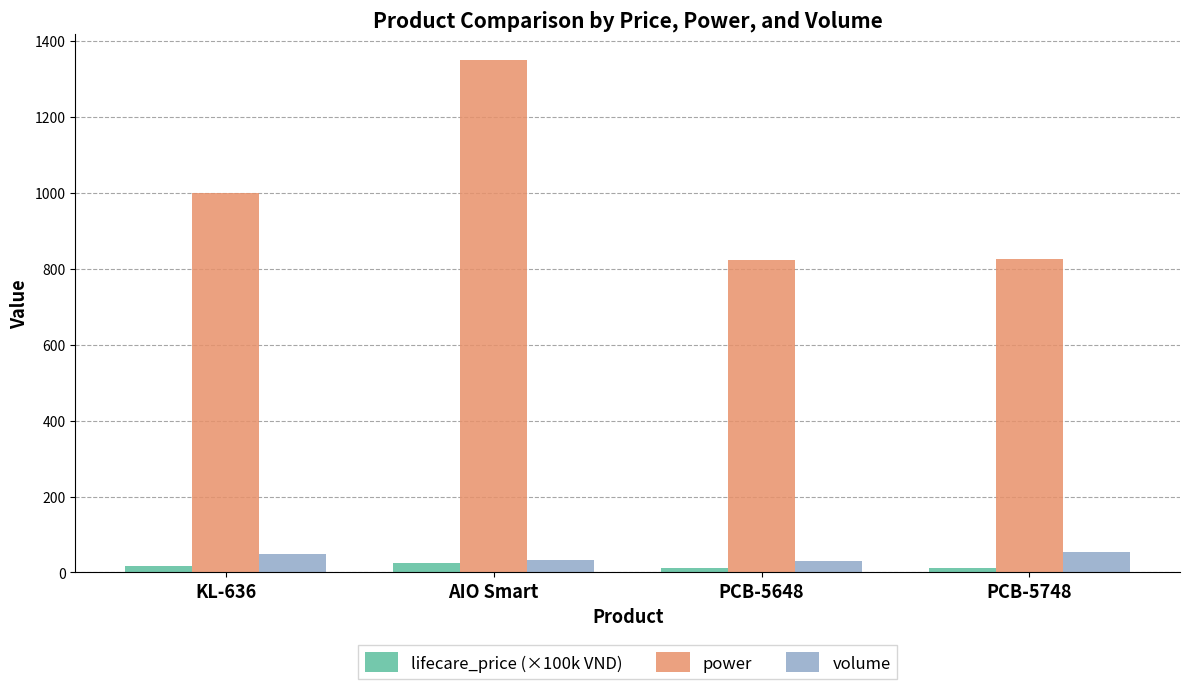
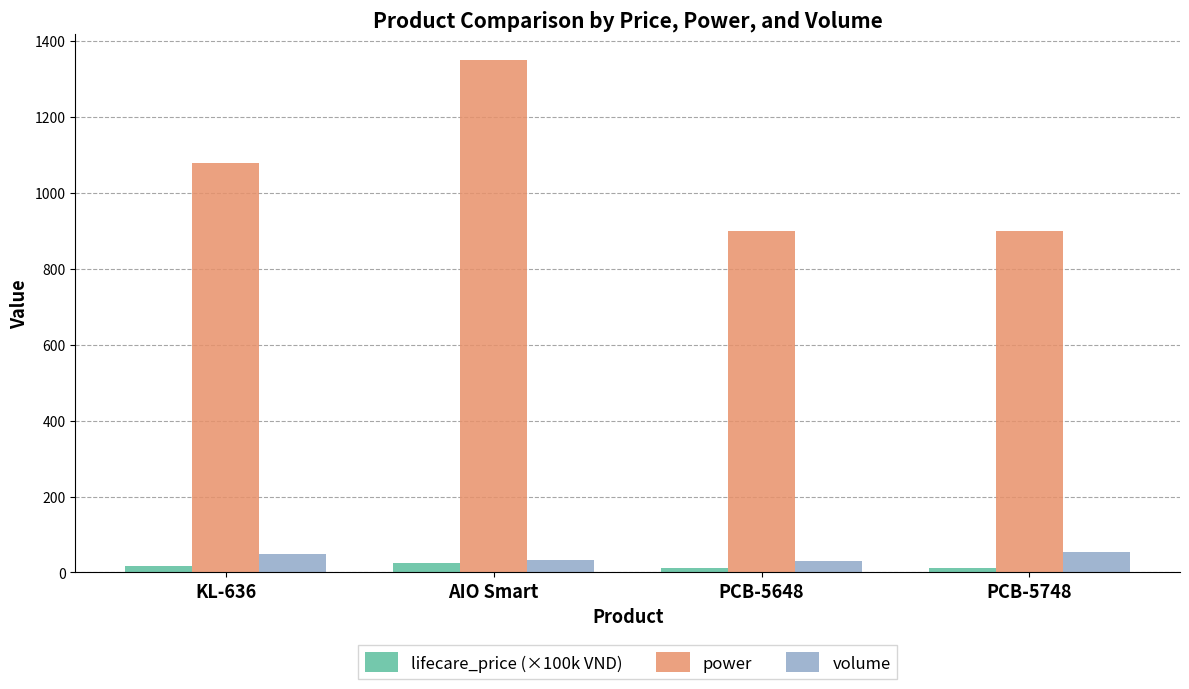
power, KL-636: 1000 -> 1080
power, PCB-5648: 820 -> 900
power, PCB-5748: 830 -> 900
